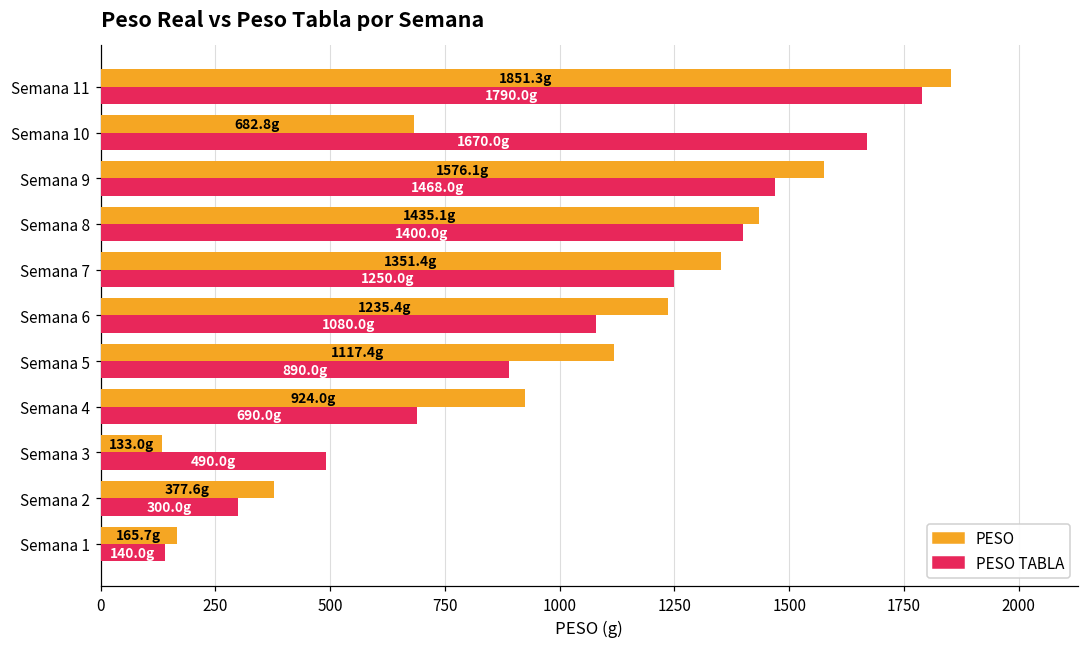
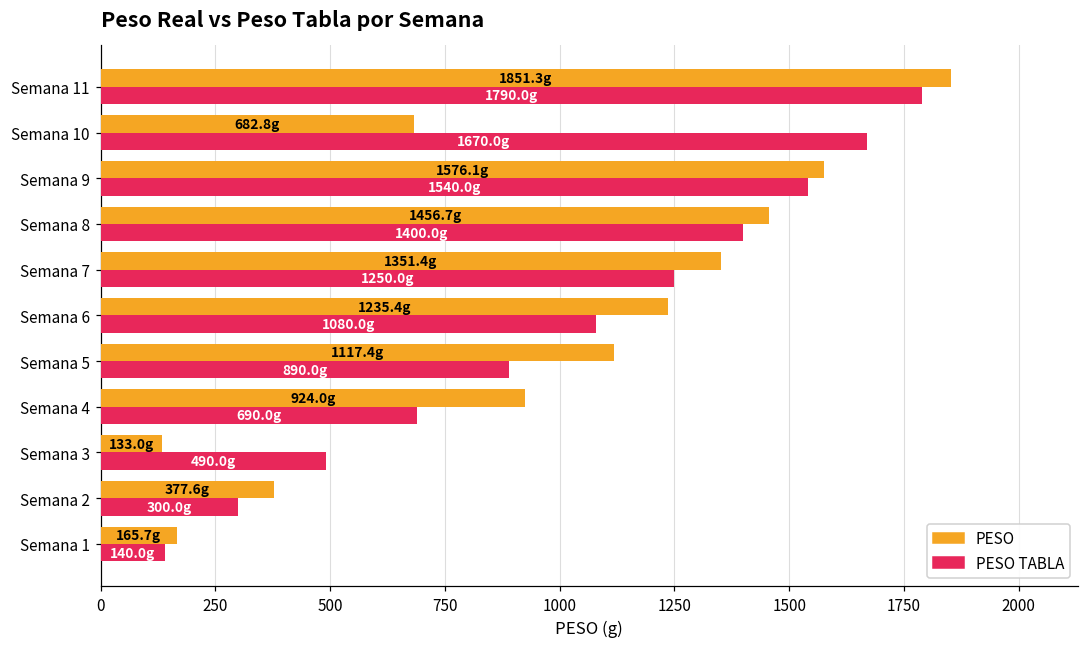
PESO TABLA, Semana 9: 1468.0g -> 1540.0g
PESO, Semana 8: 1435.1g -> 1456.7g
